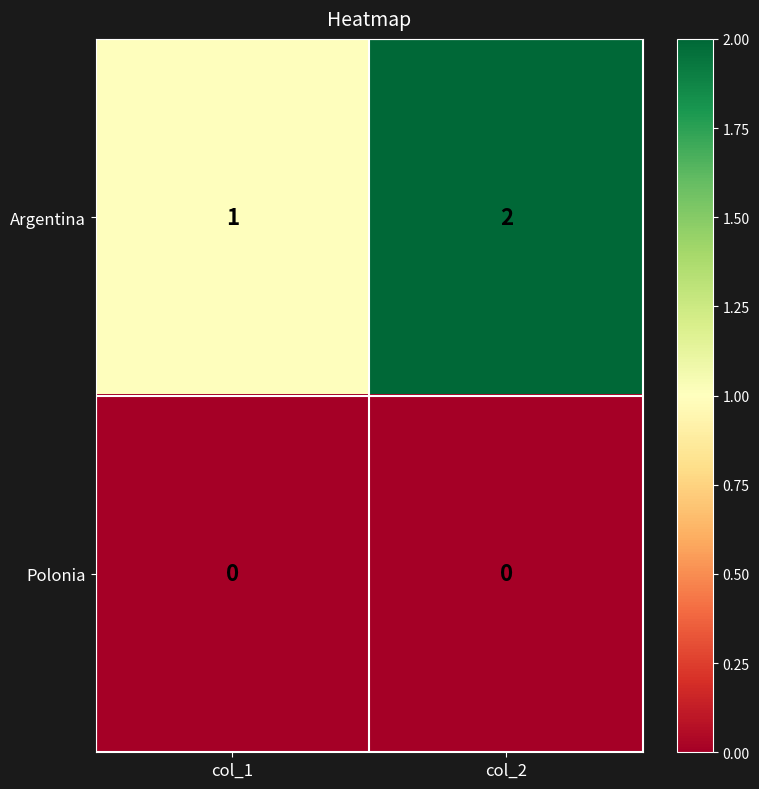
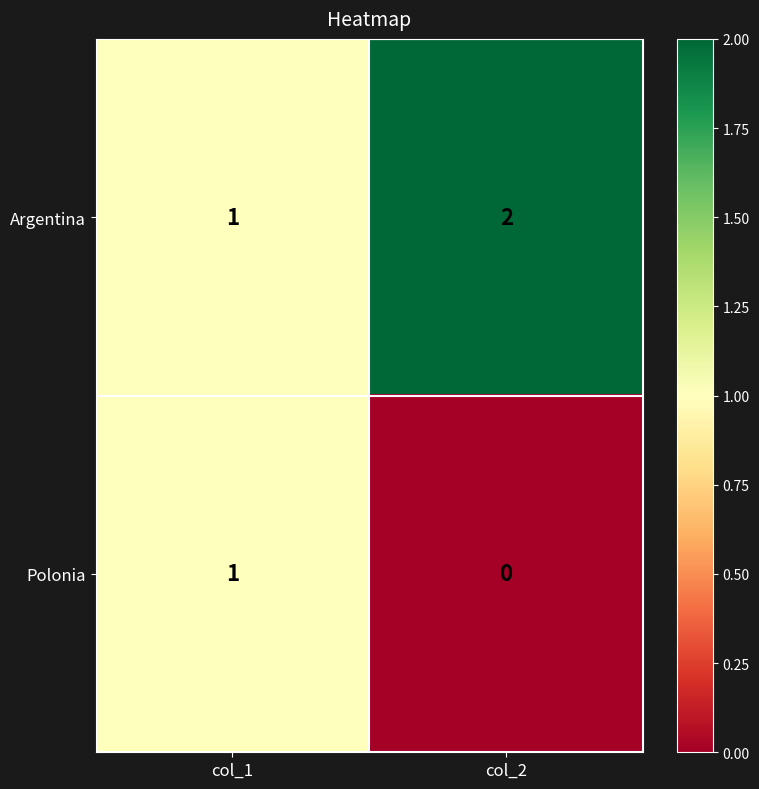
Polonia, col_1: 0 -> 1
